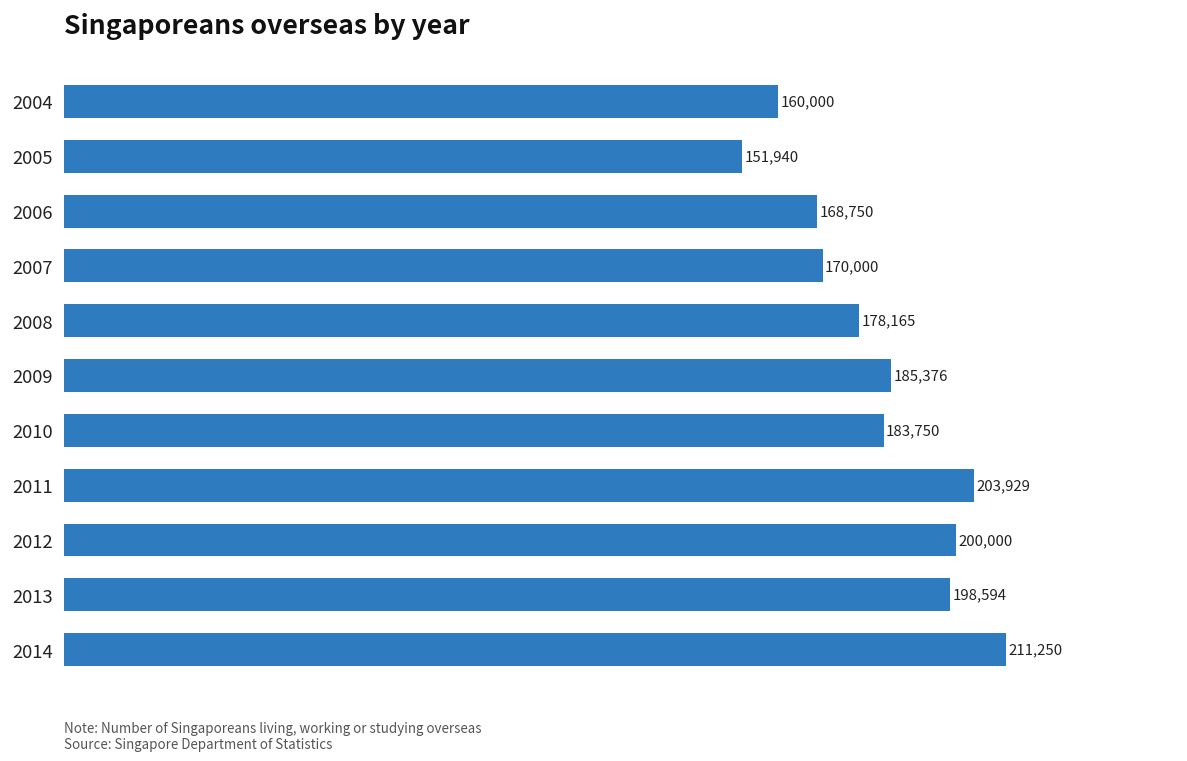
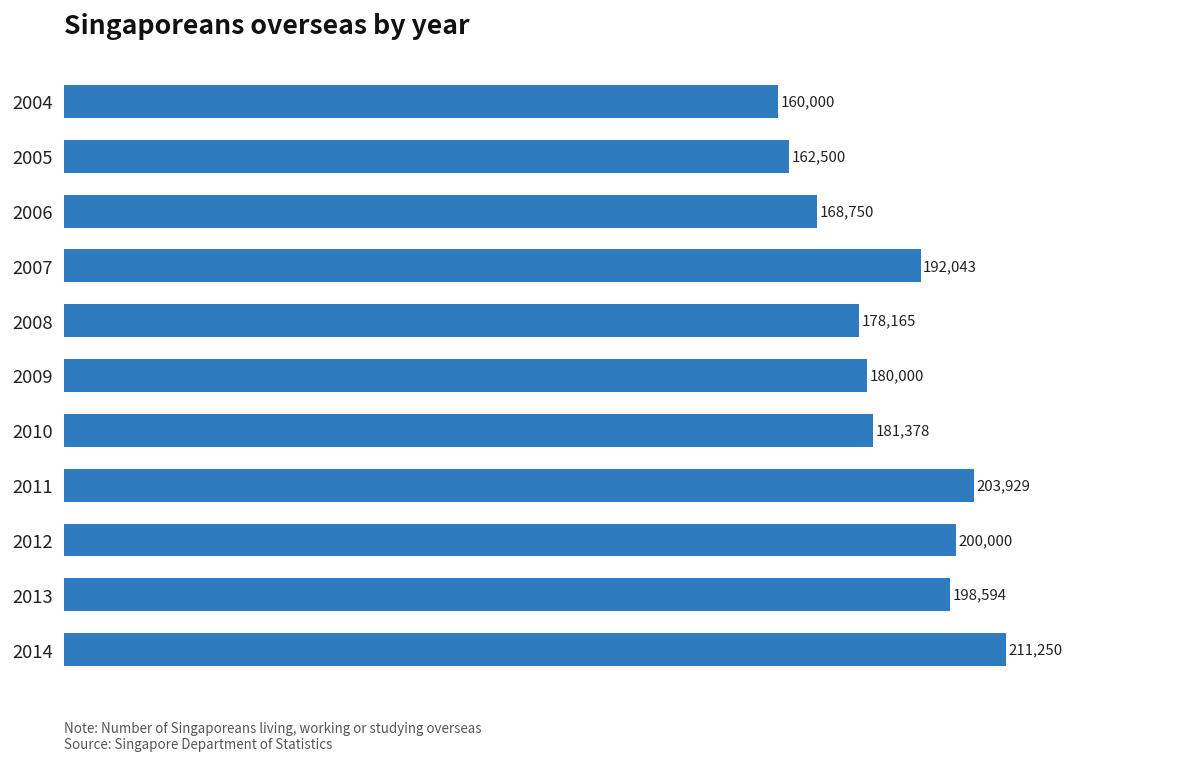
2005: 151,940 -> 162,500
2007: 170,000 -> 192,043
2009: 185,376 -> 180,000
2010: 183,750 -> 181,378
